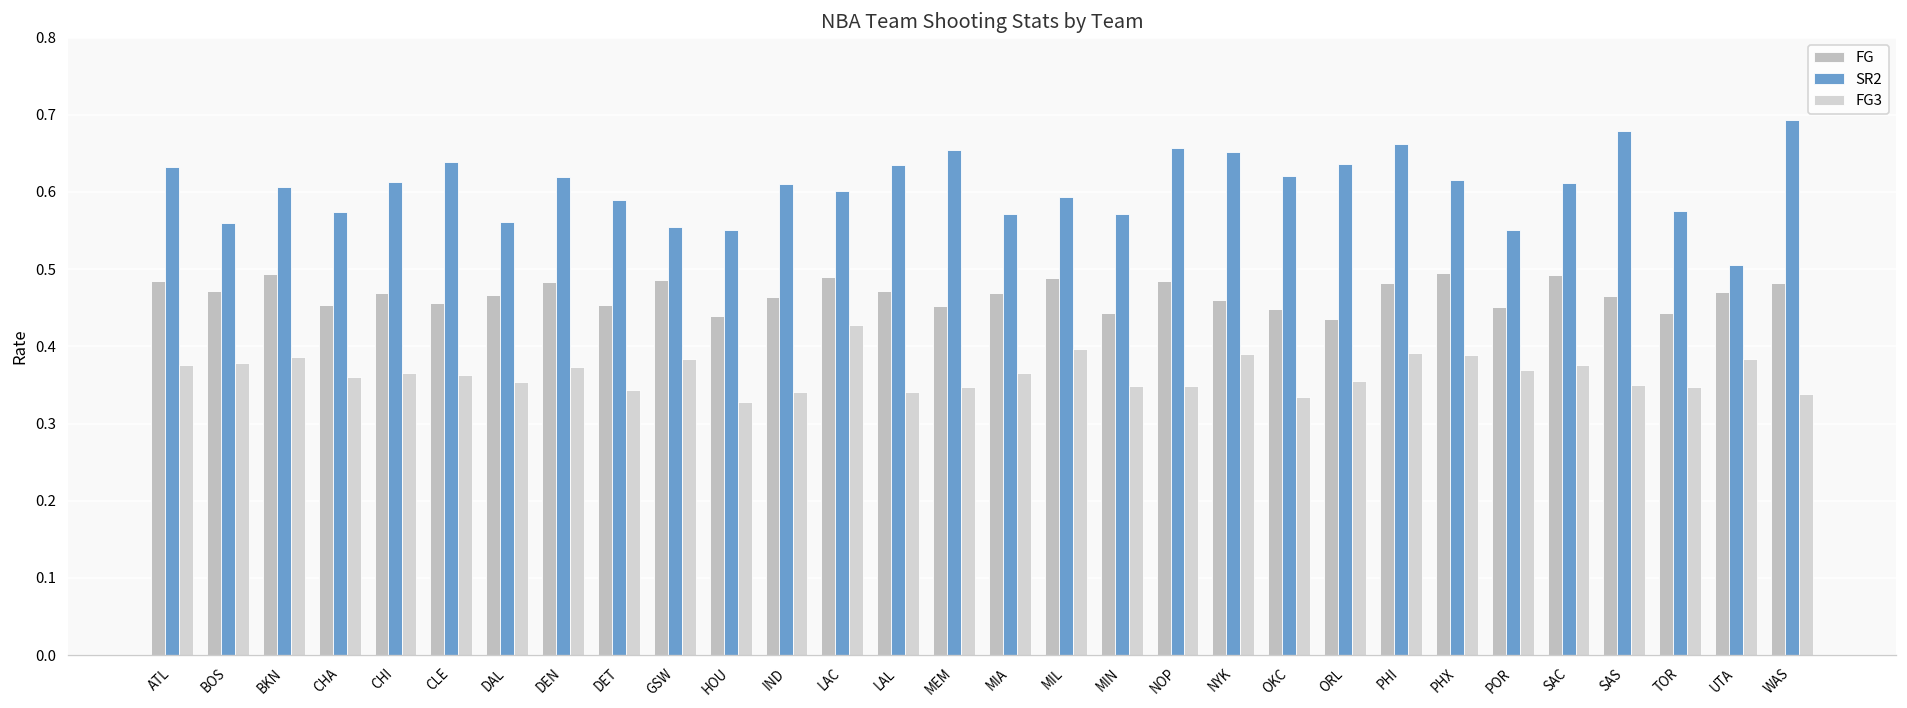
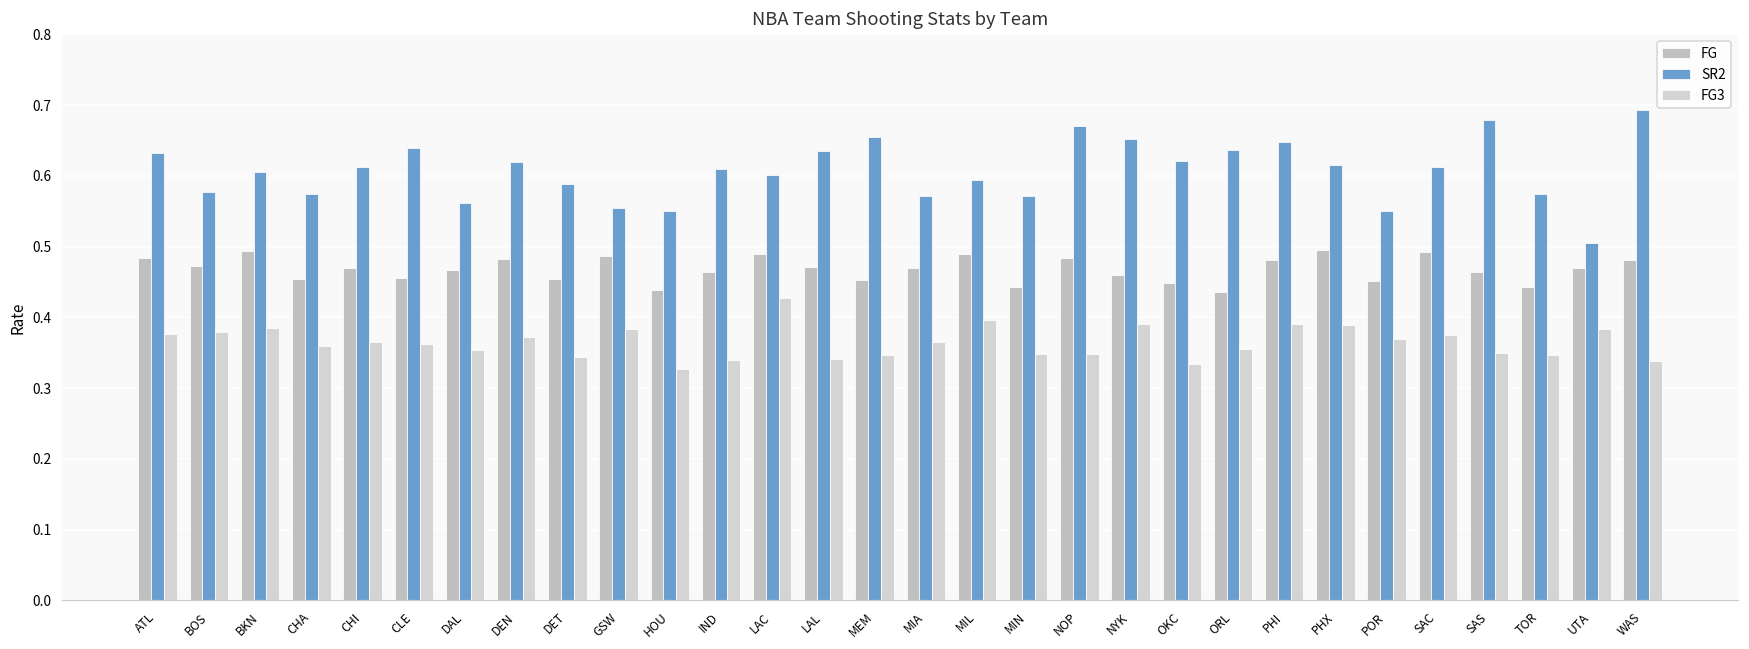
SR2, BOS: 0.56 -> 0.58
SR2, NOP: 0.66 -> 0.67
SR2, PHI: 0.66 -> 0.65
